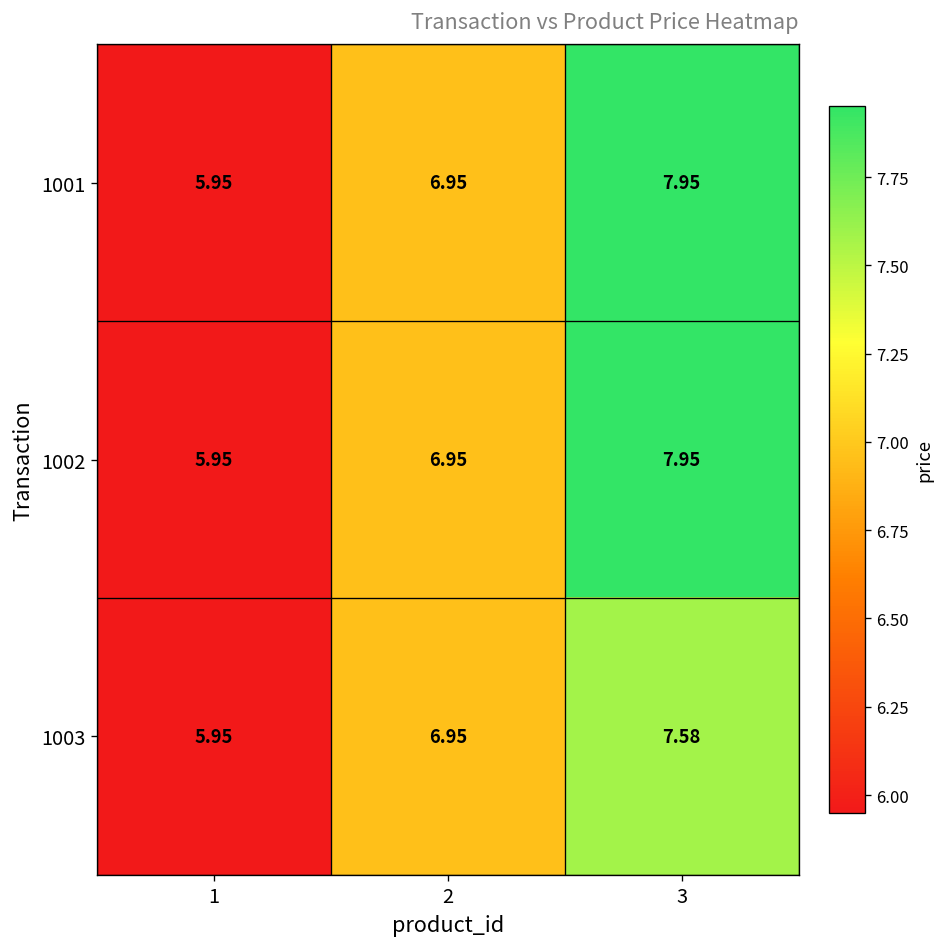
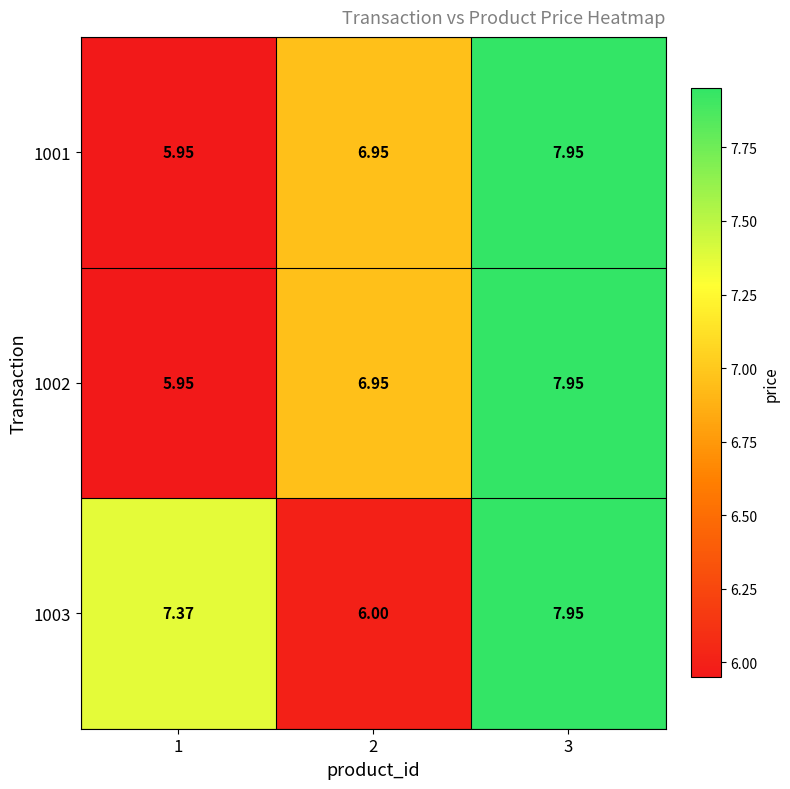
1003, 1: 5.95 -> 7.37
1003, 2: 6.95 -> 6.00
1003, 3: 7.58 -> 7.95
